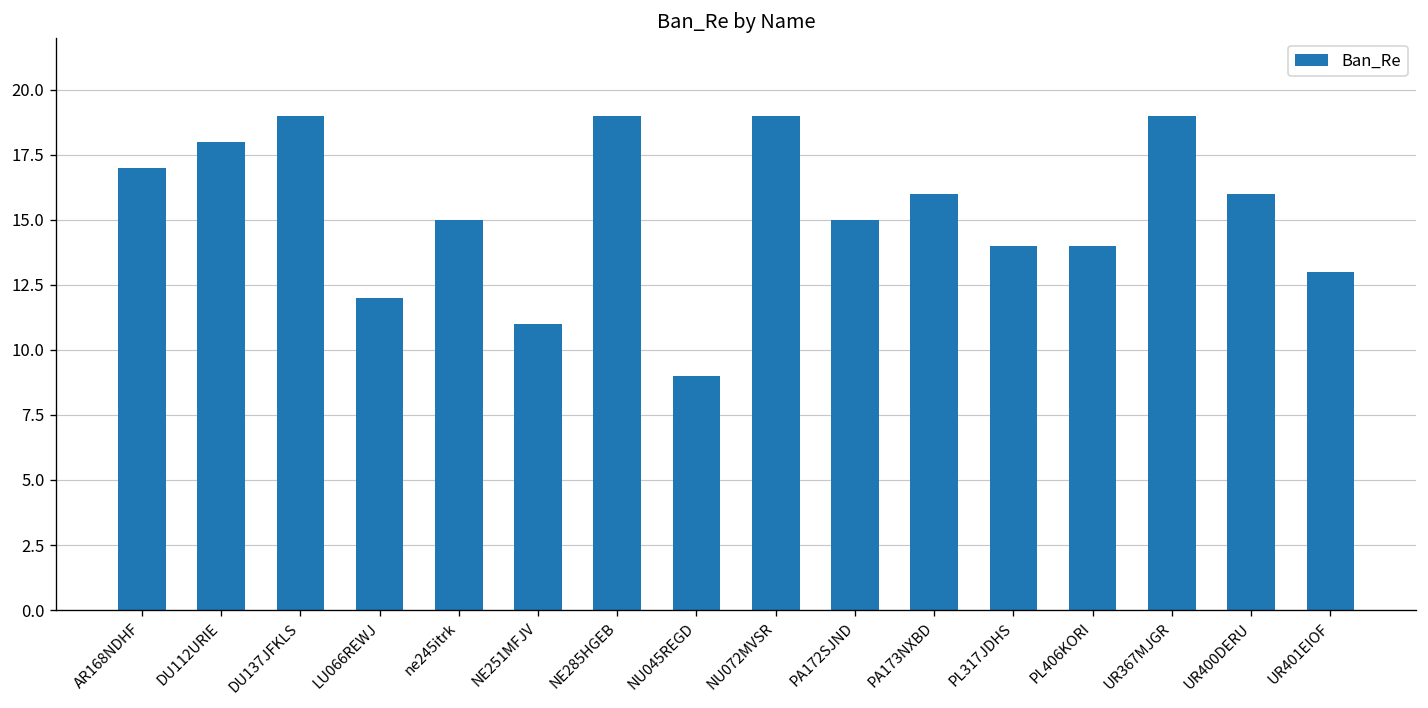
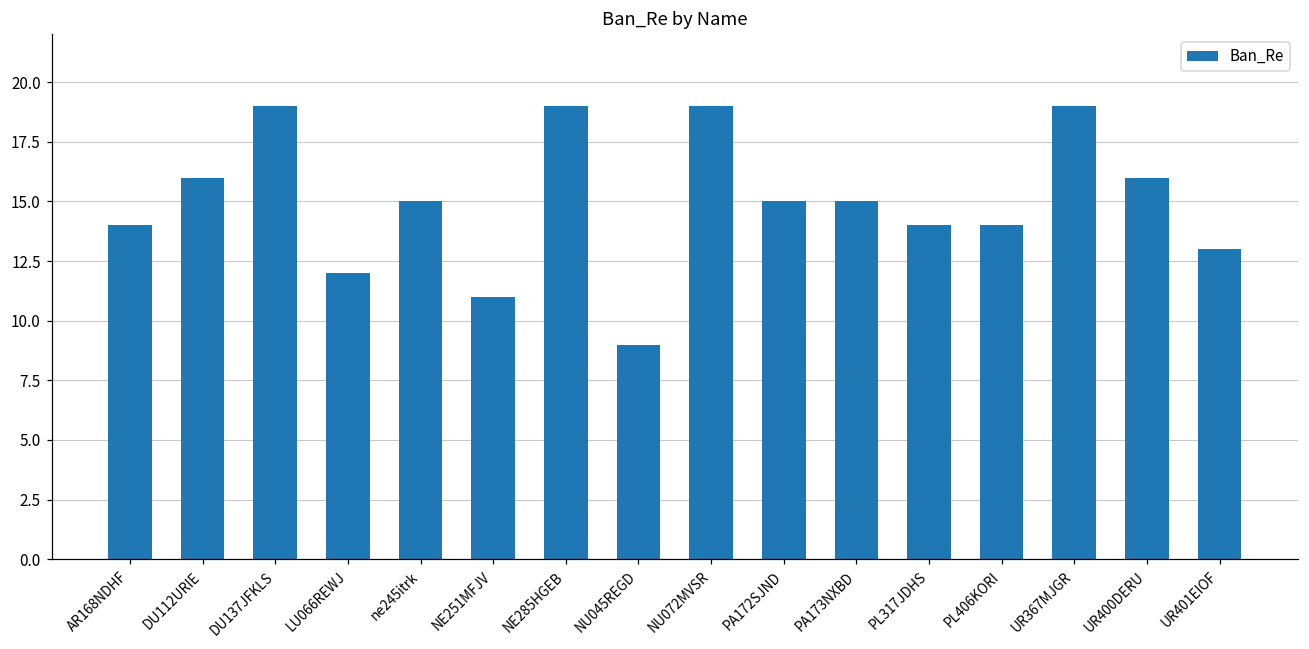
AR168NDHF: 17 -> 14
DU112URIE: 18 -> 16
PA173NXBD: 16 -> 15
